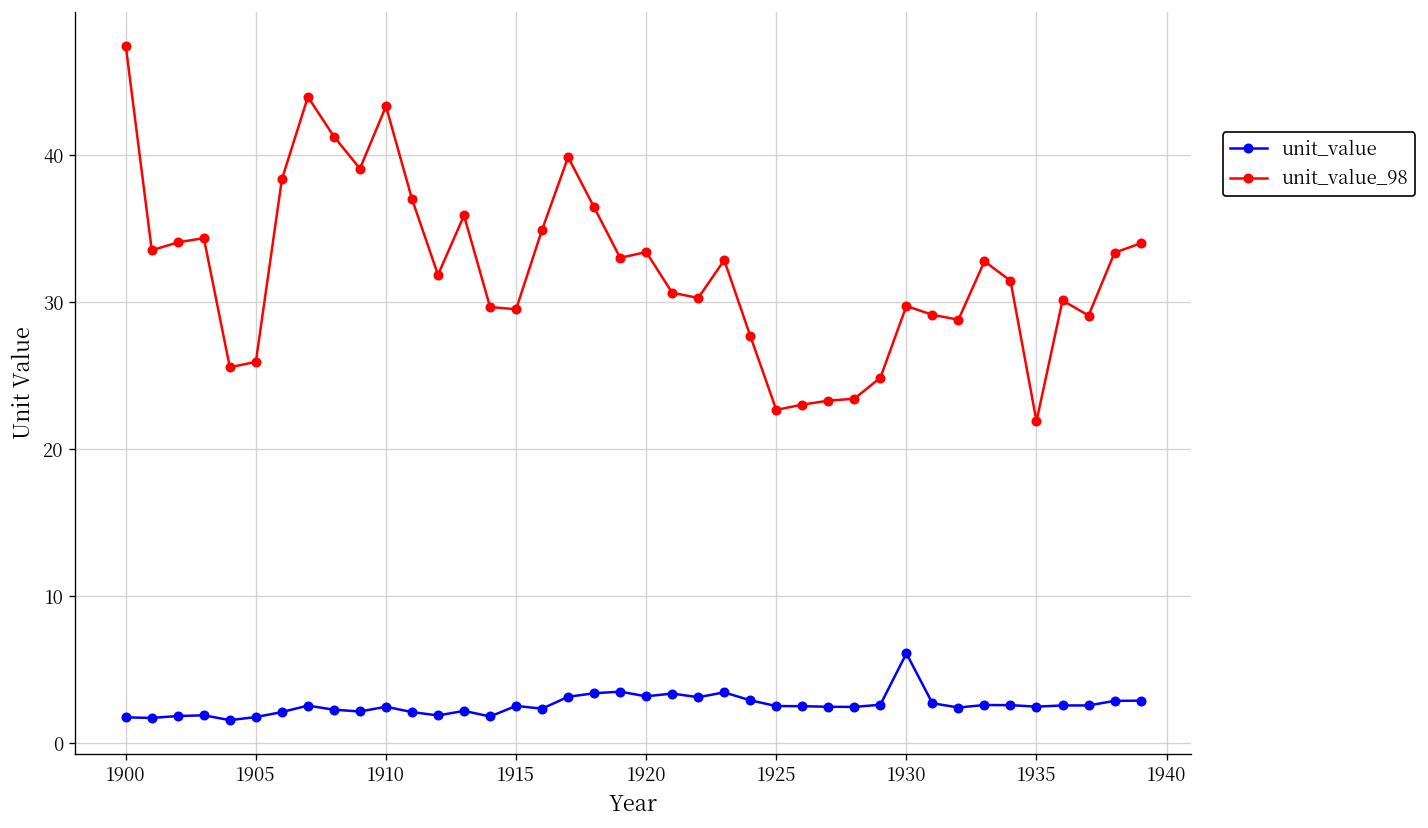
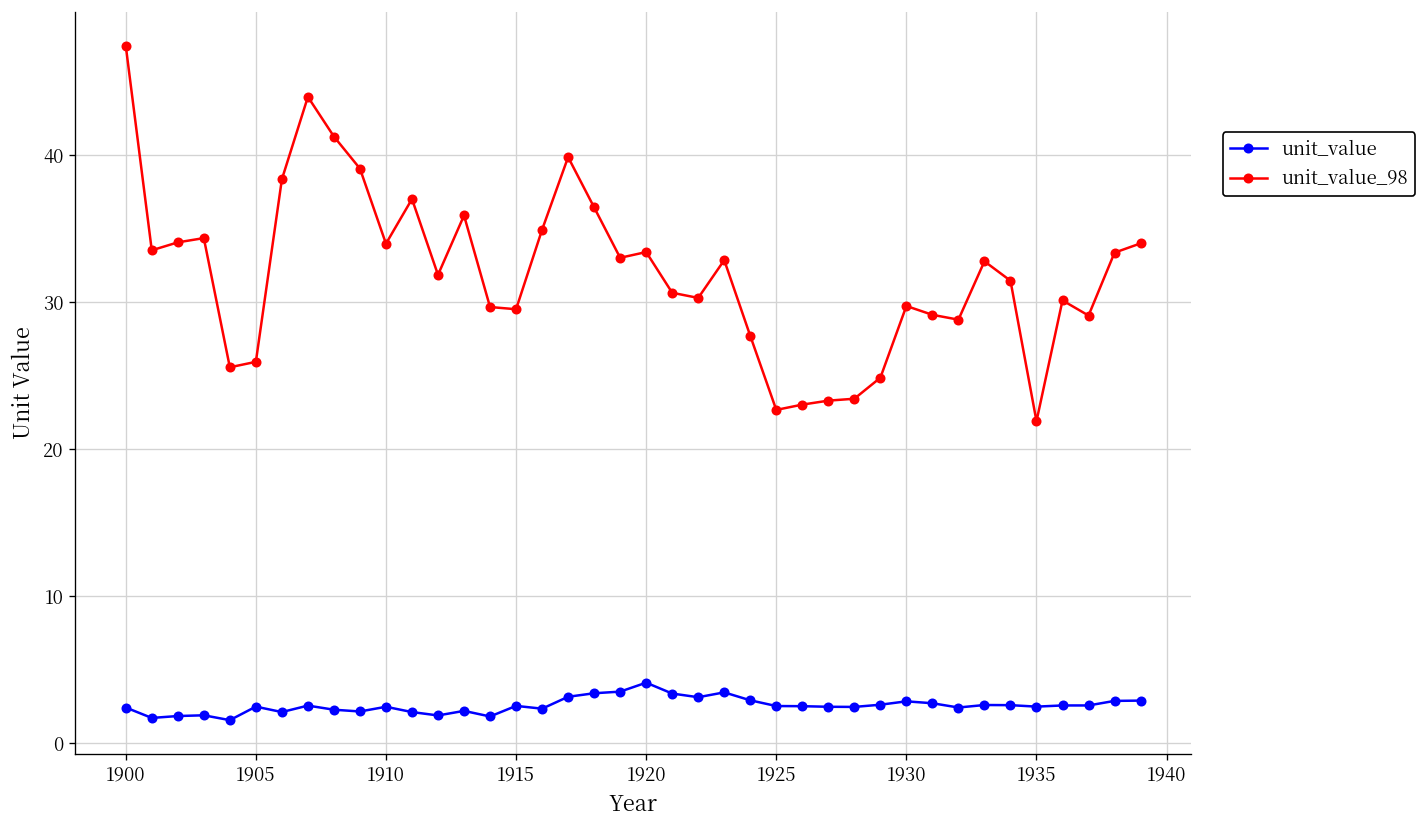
unit_value, 1900: 1.8 -> 2.4
unit_value, 1905: 1.8 -> 2.5
unit_value_98, 1910: 43.3 -> 34.0
unit_value, 1920: 3.2 -> 4.1
unit_value, 1930: 6.1 -> 2.8
